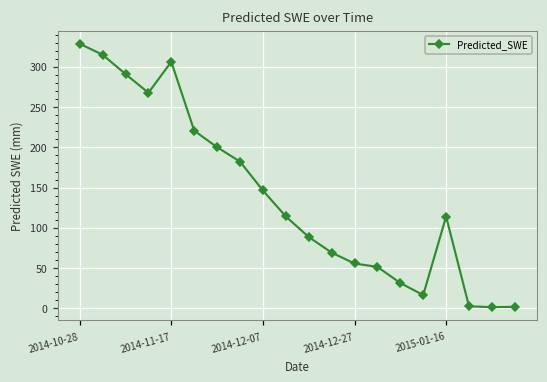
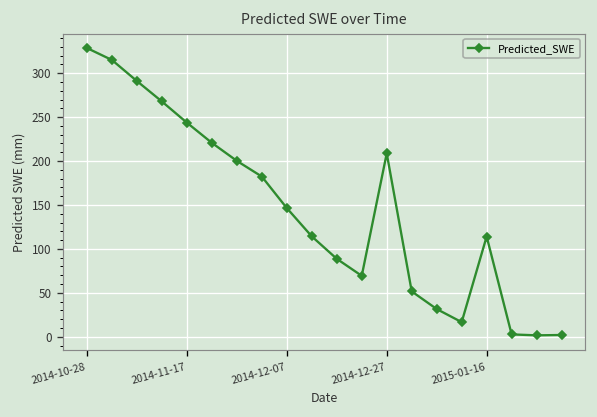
2014-11-17: 310 -> 240
2014-12-27: 60 -> 210
